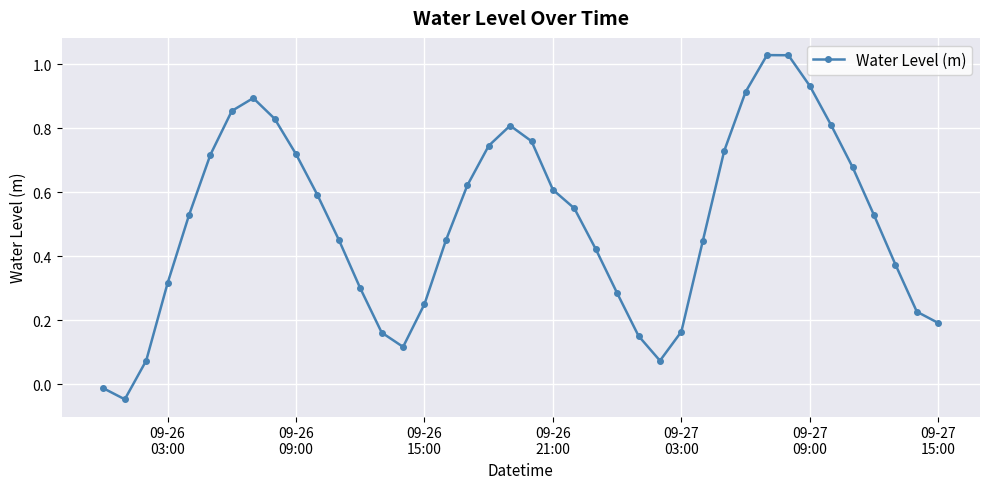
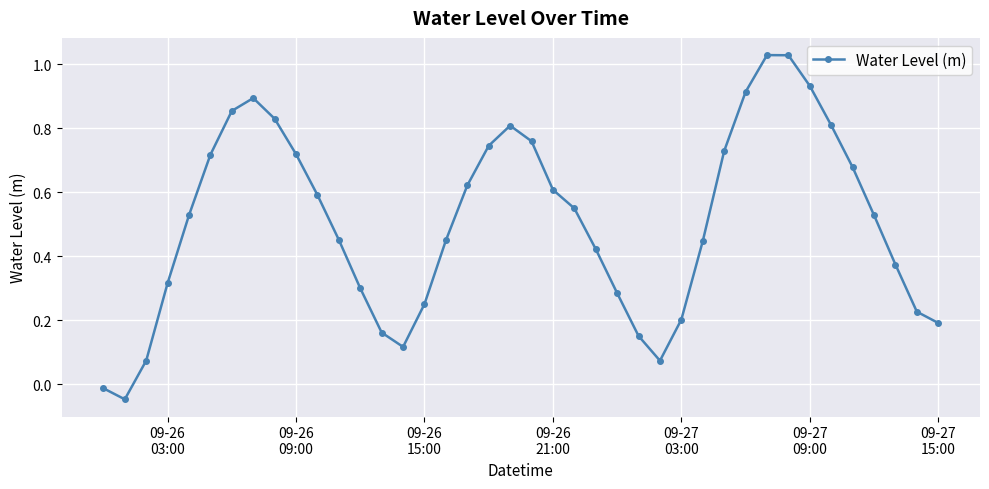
09-27 03:00: 0.16 -> 0.20
